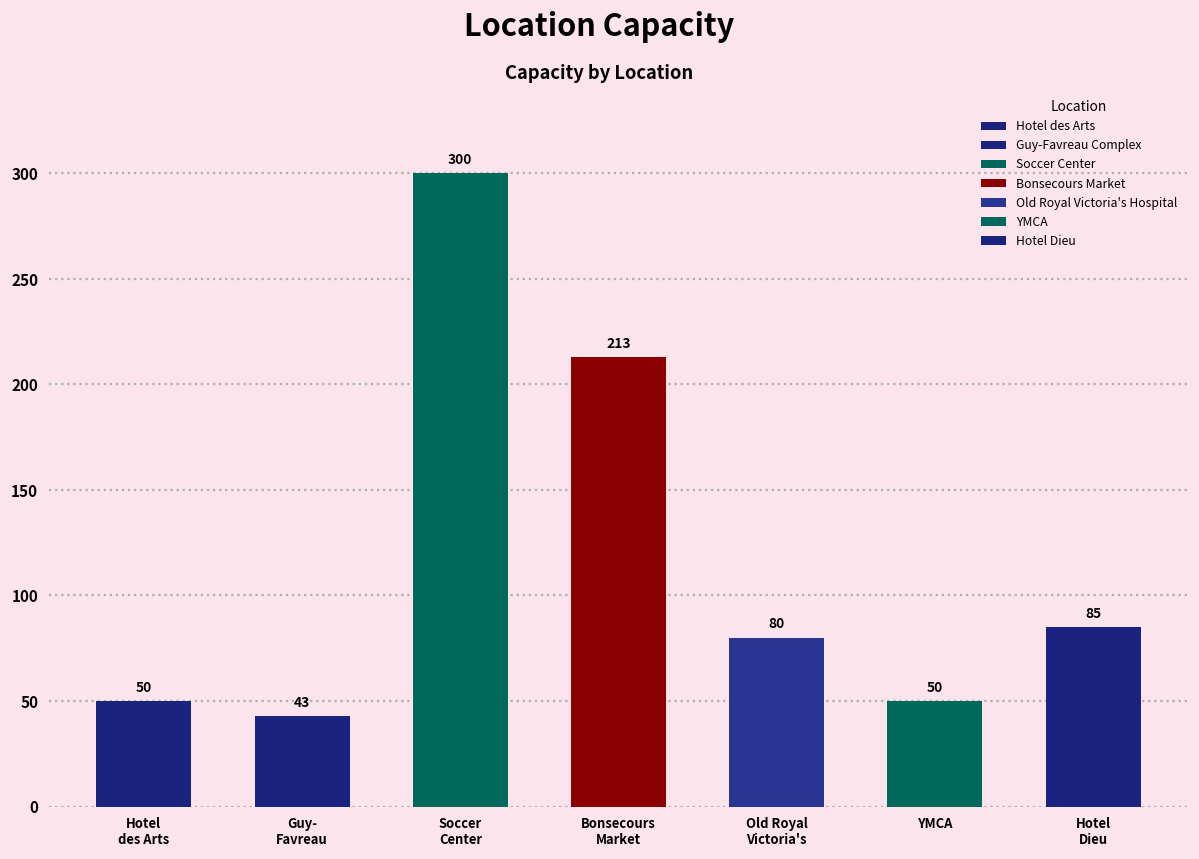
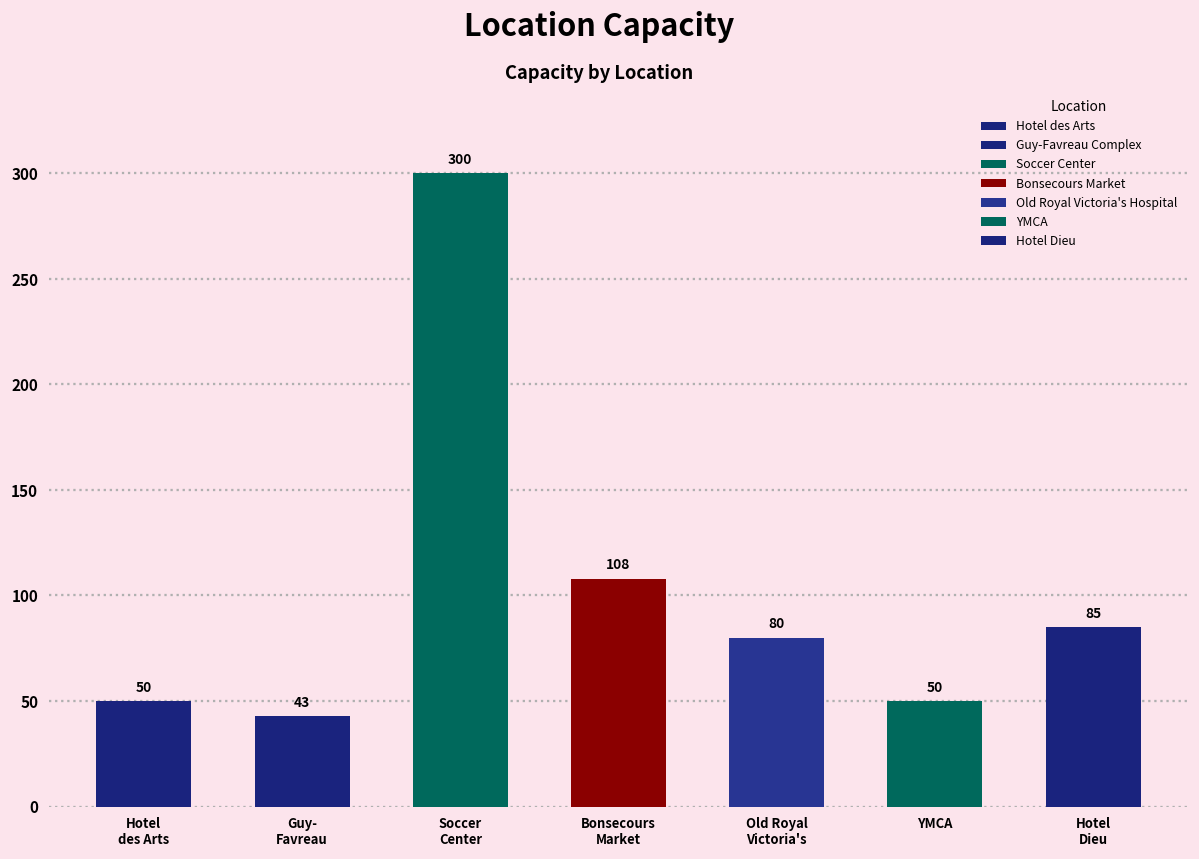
Bonsecours Market: 213 -> 108
